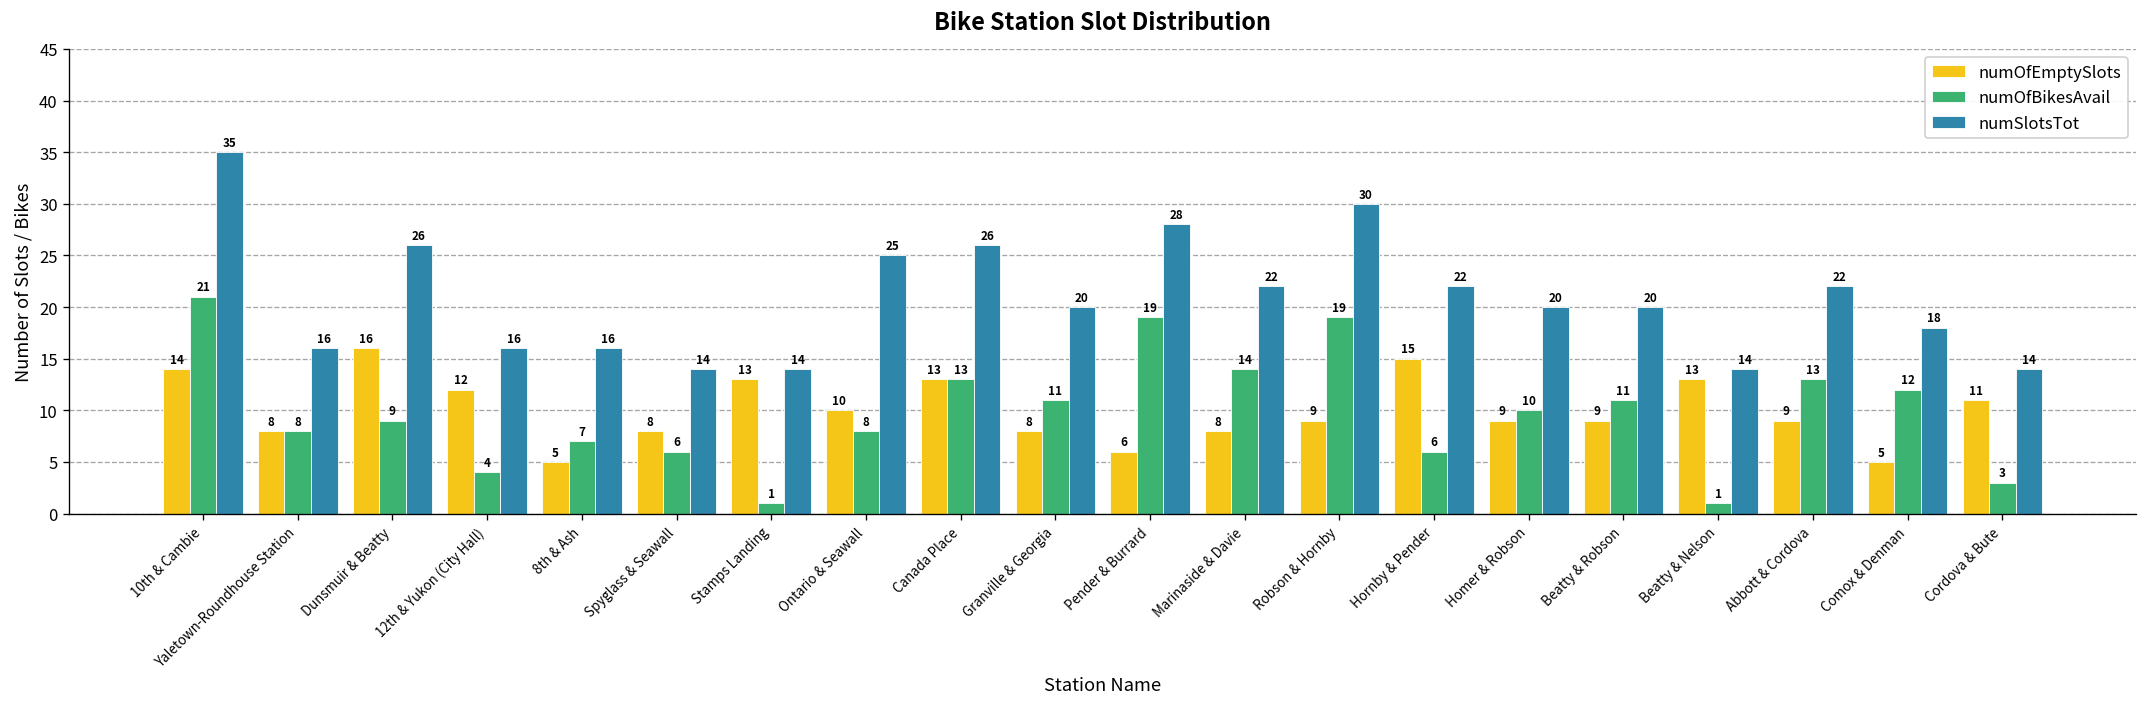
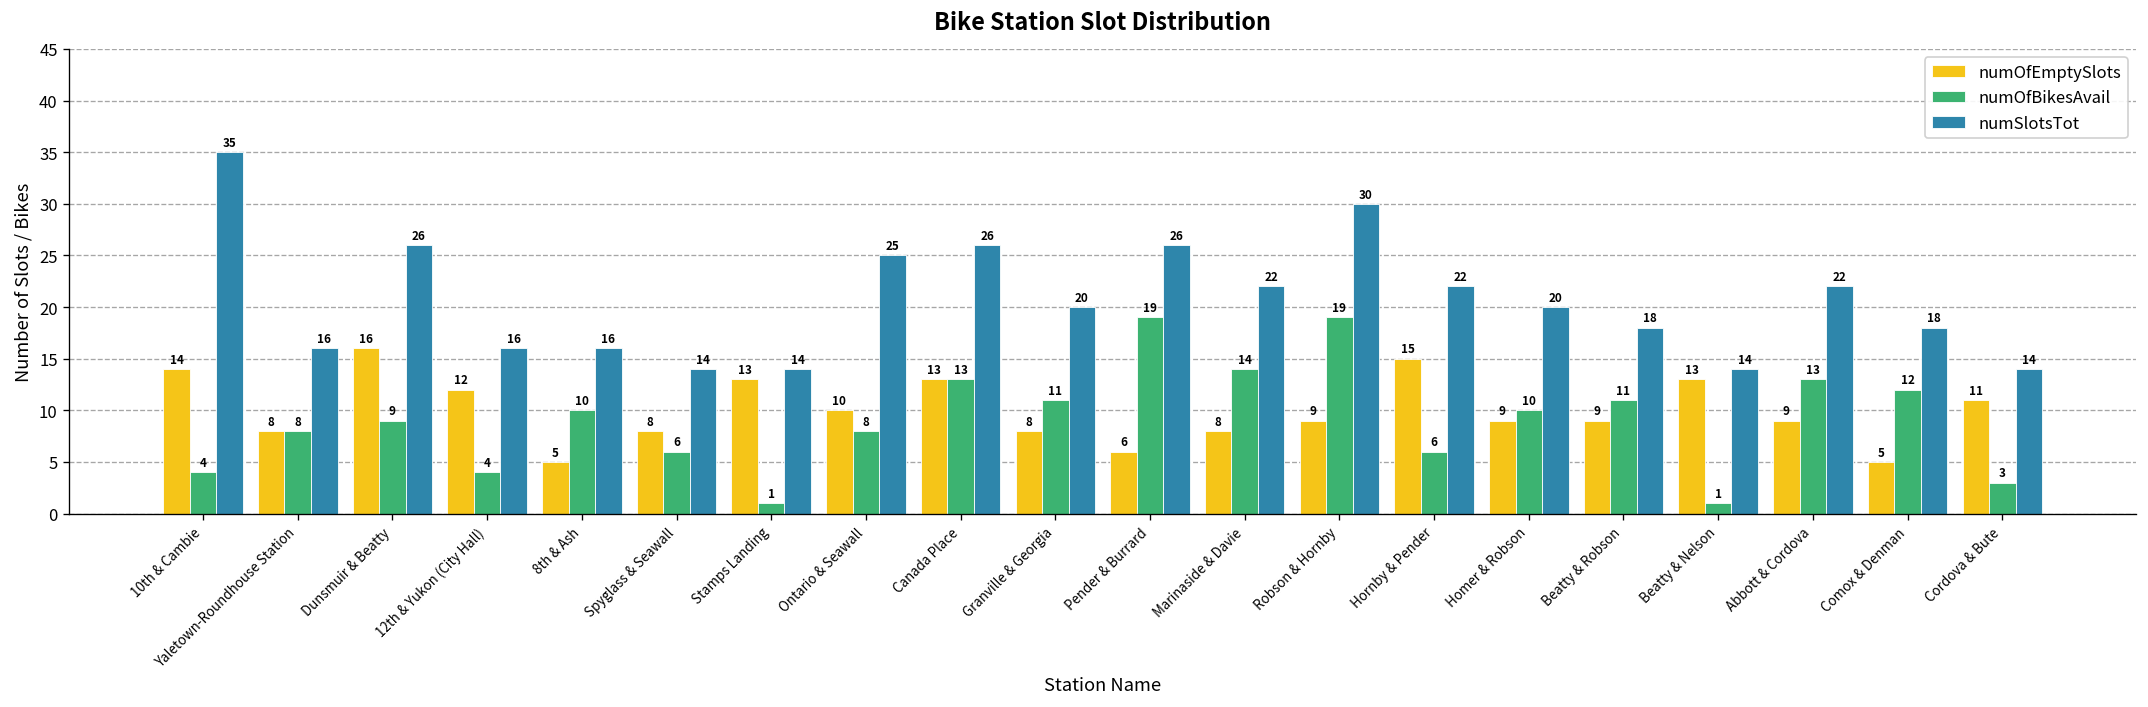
numOfBikesAvail, 10th & Cambie: 21 -> 4
numOfBikesAvail, 8th & Ash: 7 -> 10
numSlotsTot, Pender & Burrard: 28 -> 26
numSlotsTot, Beatty & Robson: 20 -> 18
